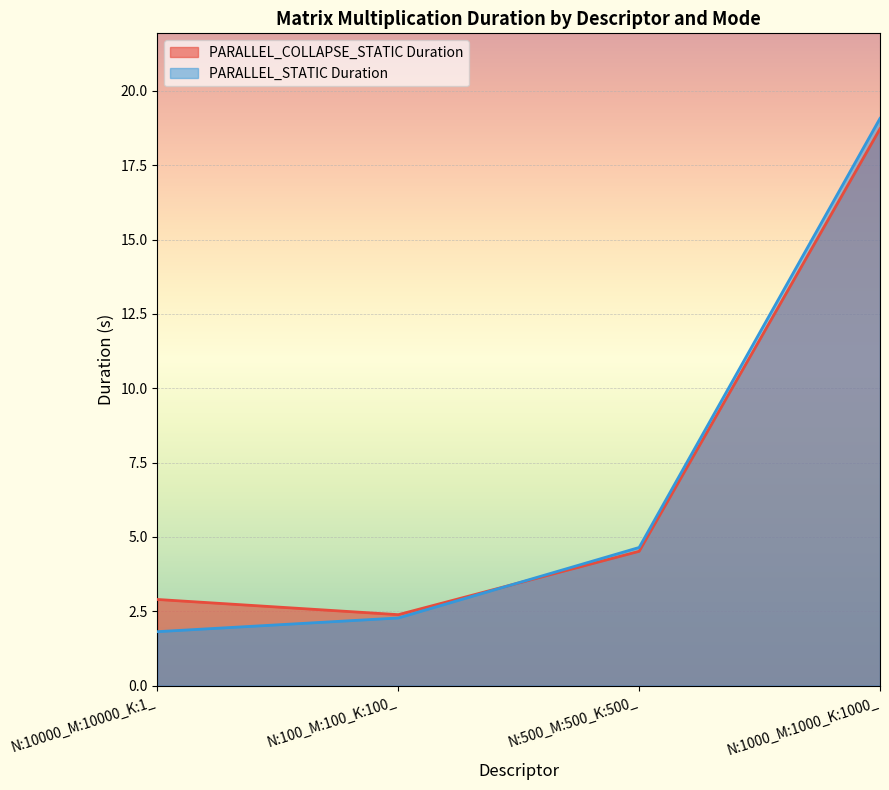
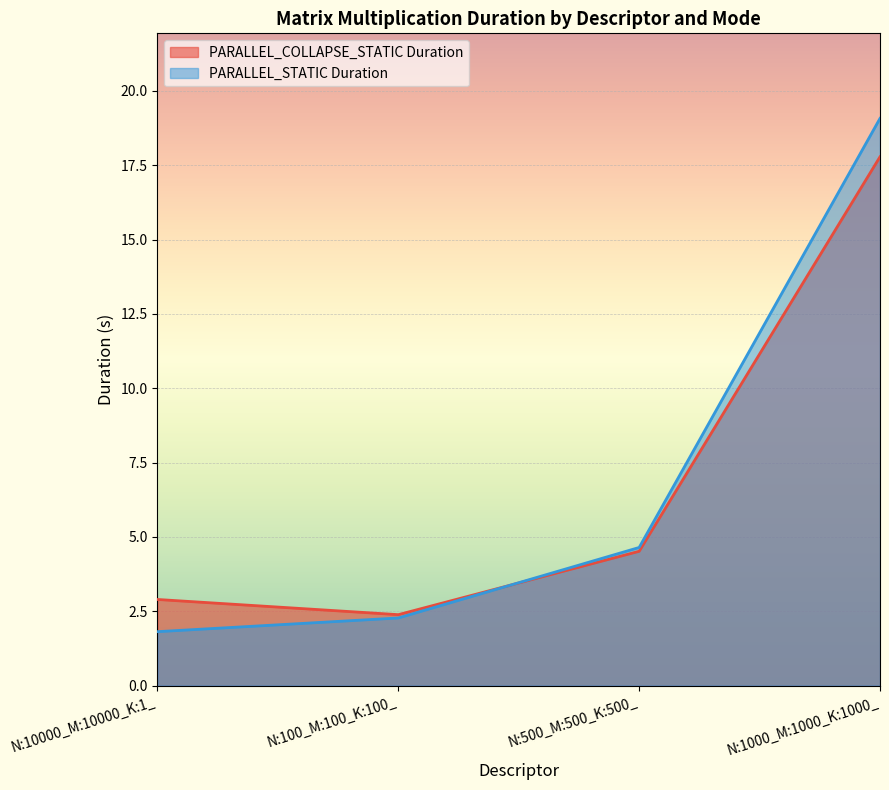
PARALLEL_COLLAPSE_STATIC Duration, N:1000_M:1000_K:1000_: 18.7 -> 17.8
